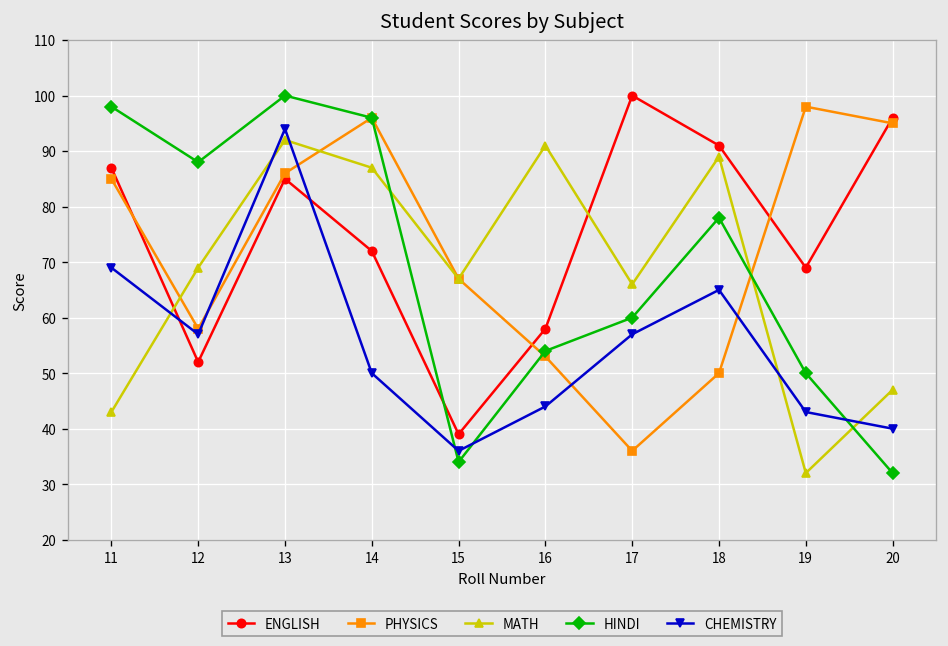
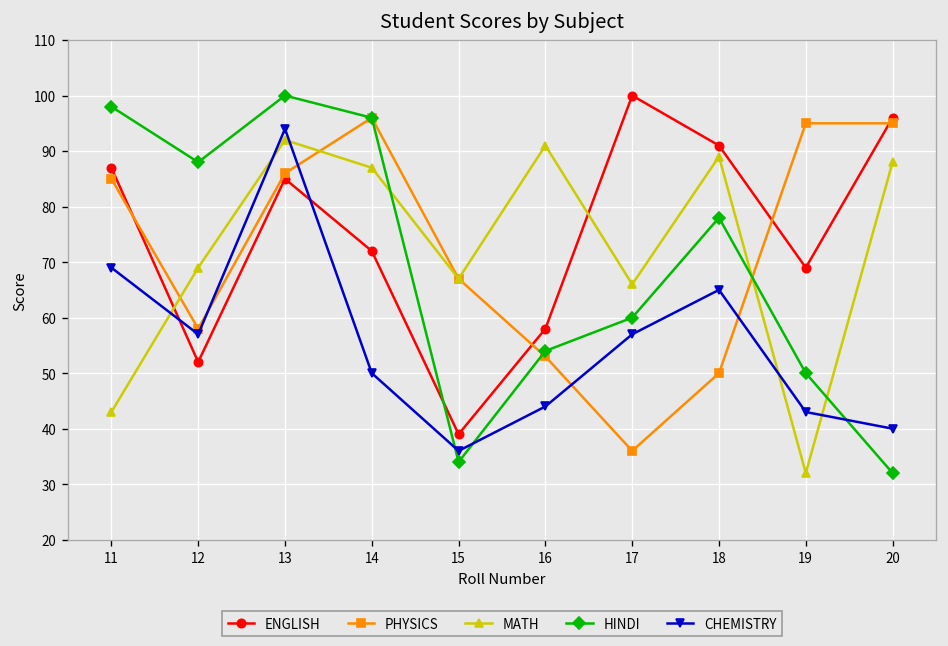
PHYSICS, 19: 98 -> 95
MATH, 20: 47 -> 88
